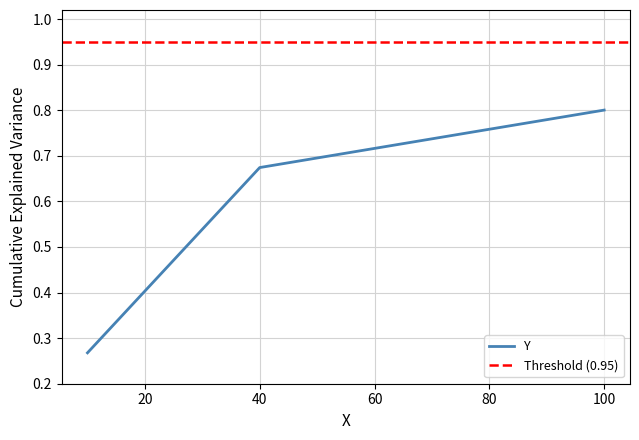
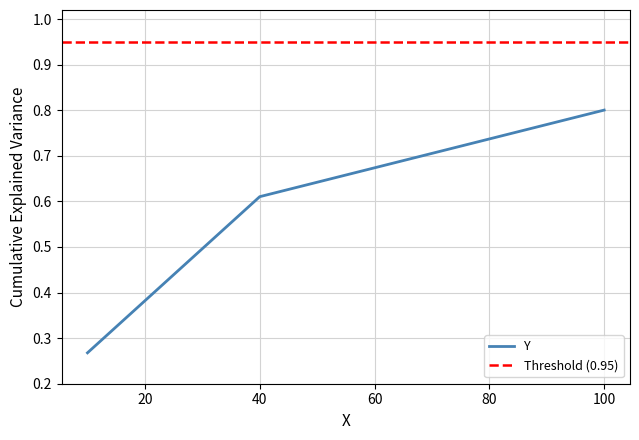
40: 0.67 -> 0.61
